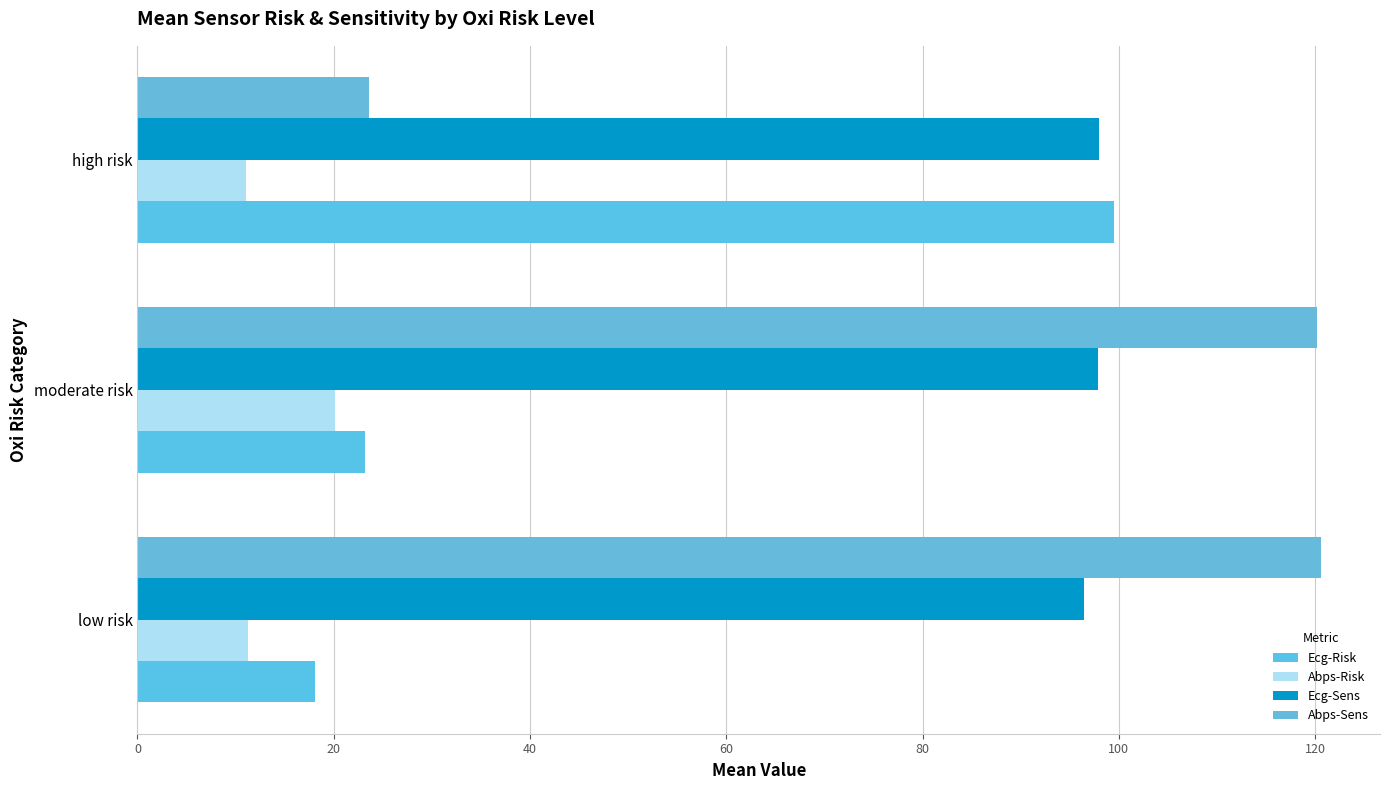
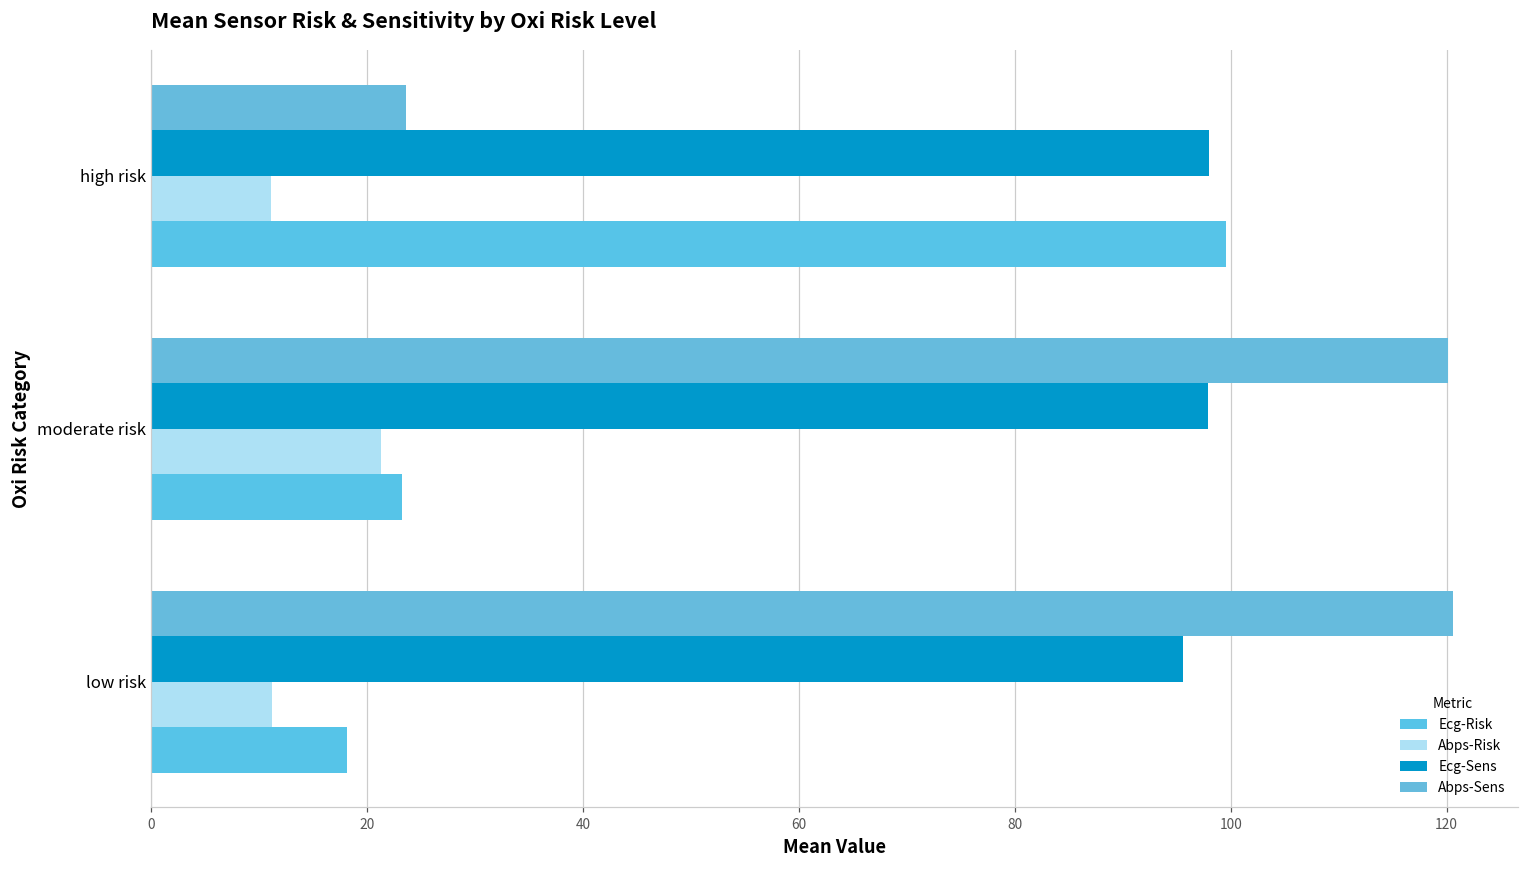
Abps-Risk, moderate risk: 20 -> 21
Ecg-Sens, low risk: 96.4 -> 95.6
